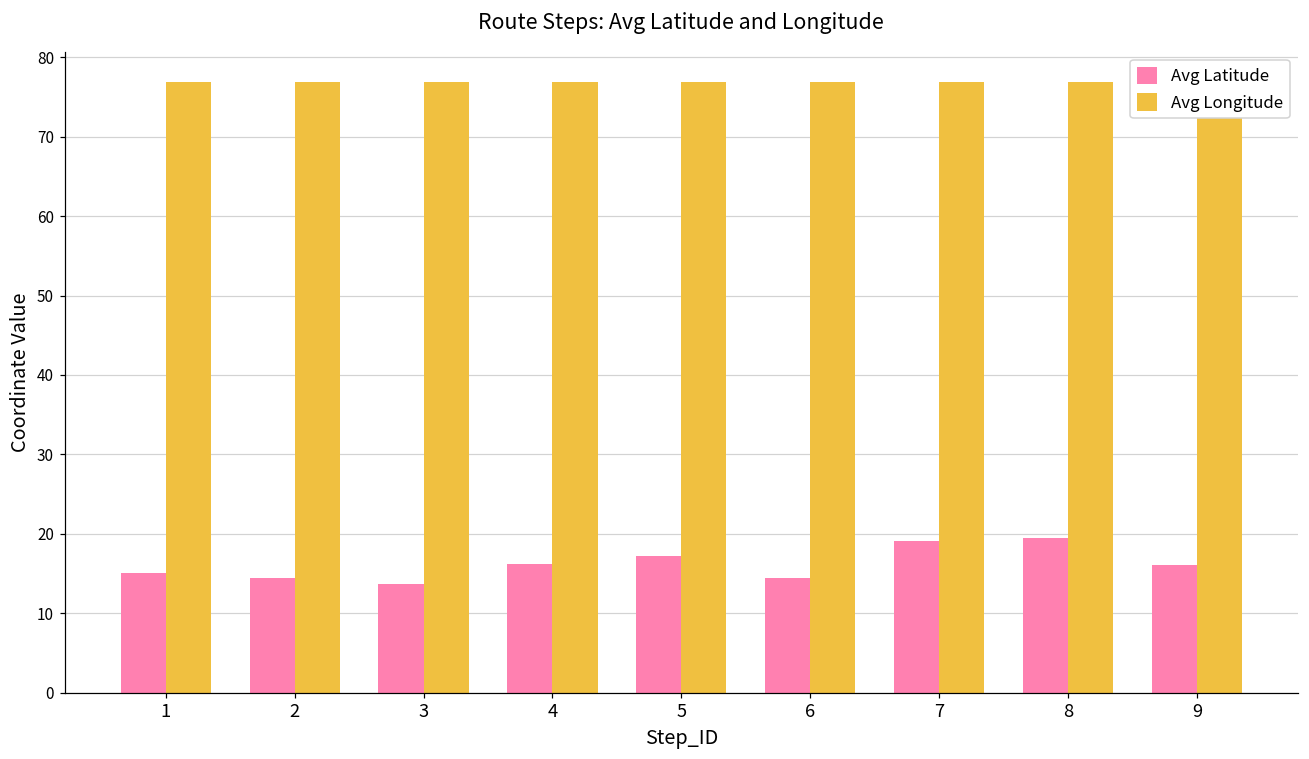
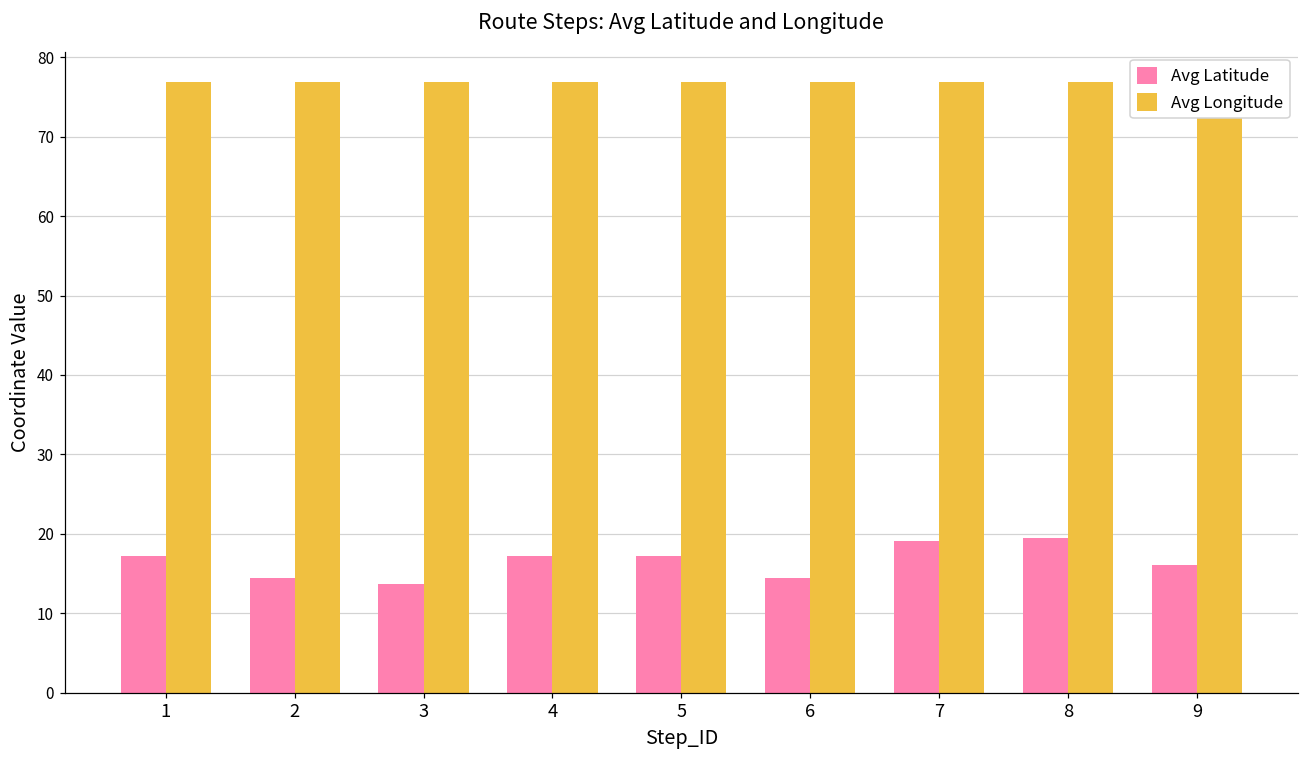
Avg Latitude, 1: 15 -> 17
Avg Latitude, 4: 16 -> 17
